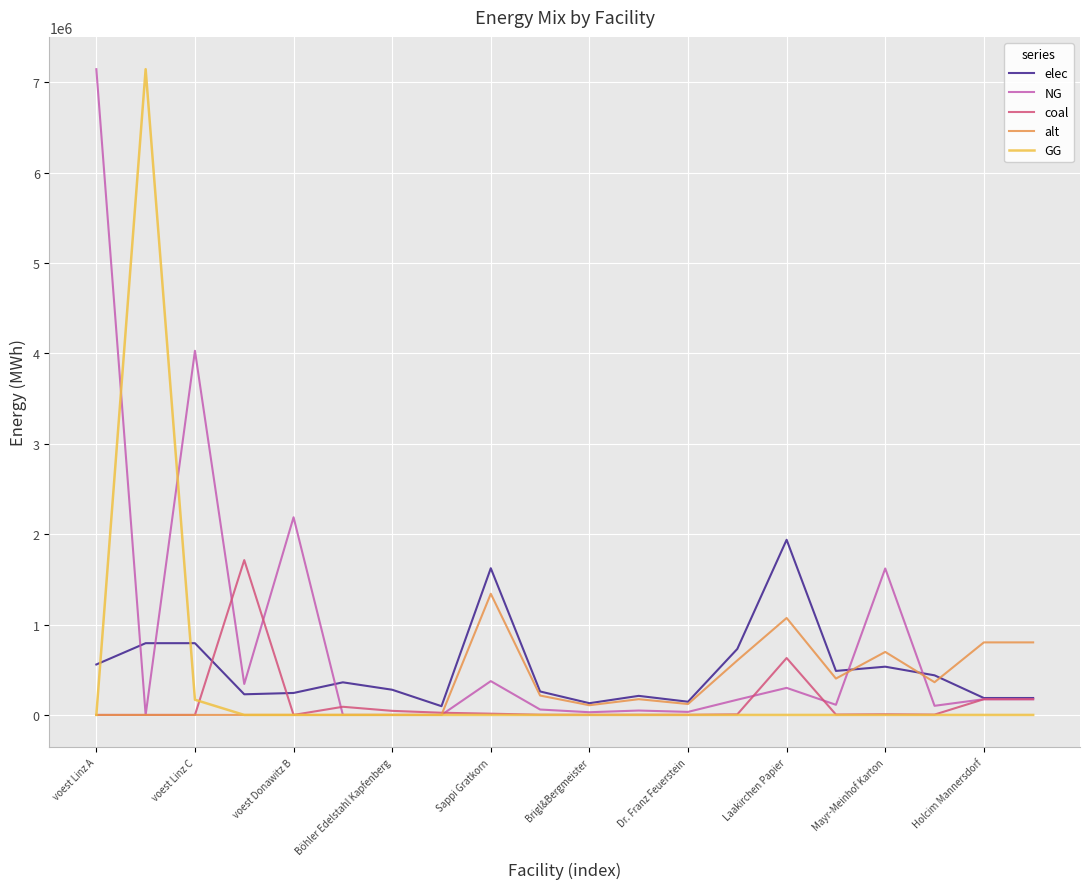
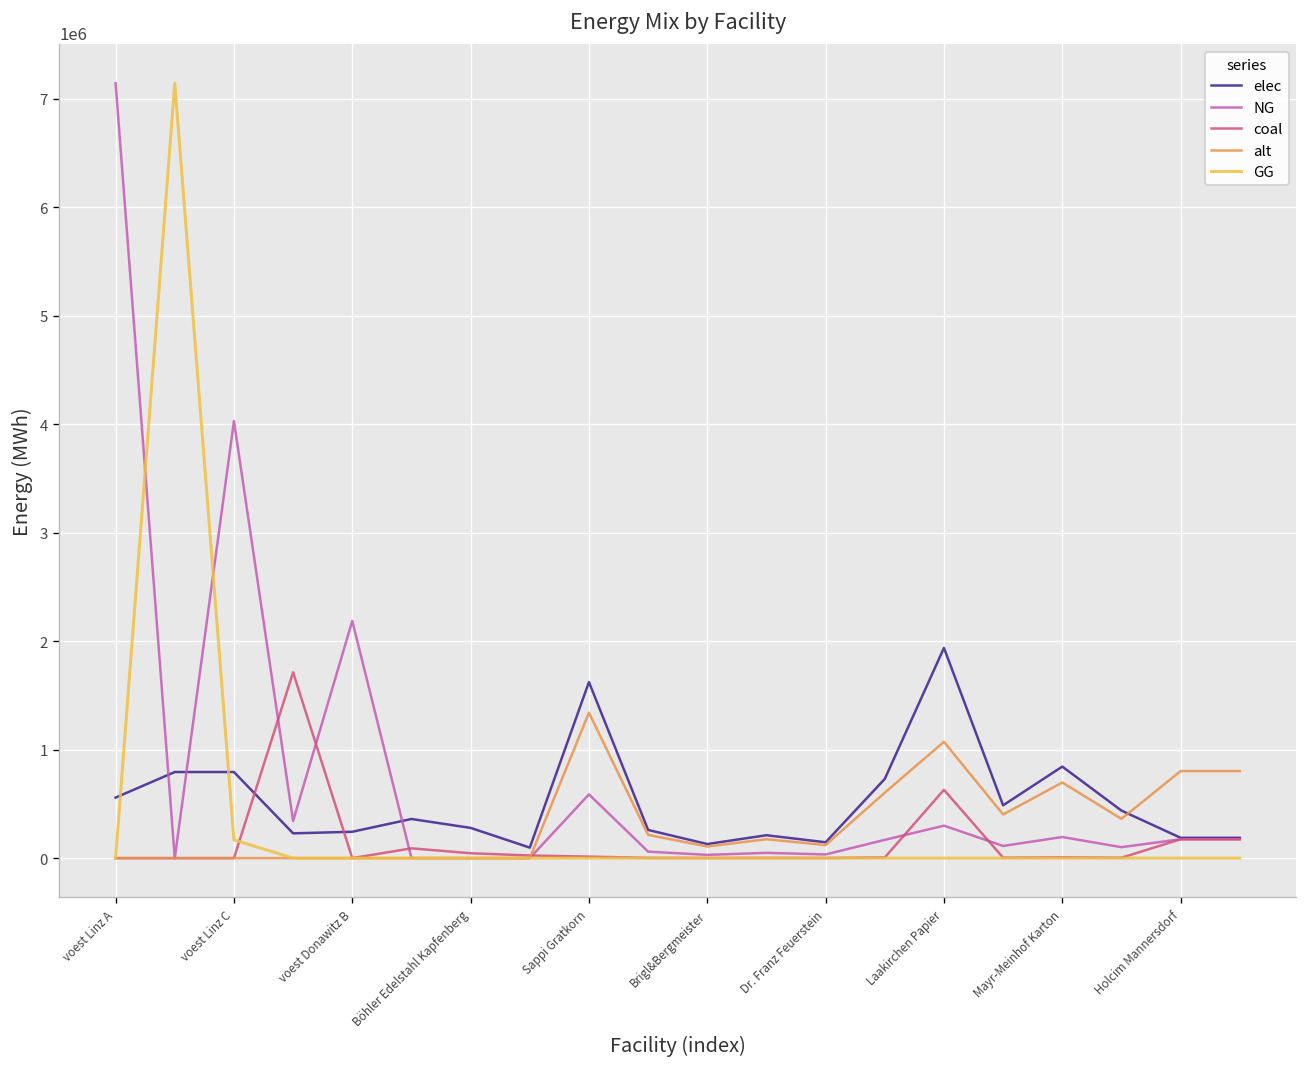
NG, Sappi Gratkorn: 400000 -> 600000
elec, Mayr-Meinhof Karton: 500000 -> 800000
NG, Mayr-Meinhof Karton: 1600000 -> 200000
